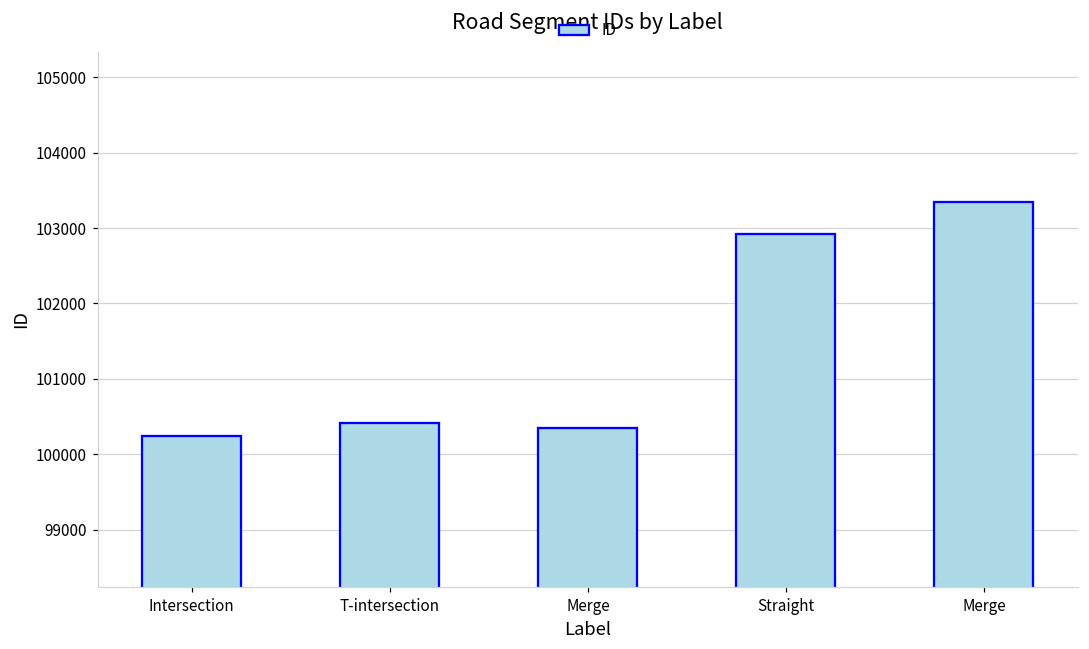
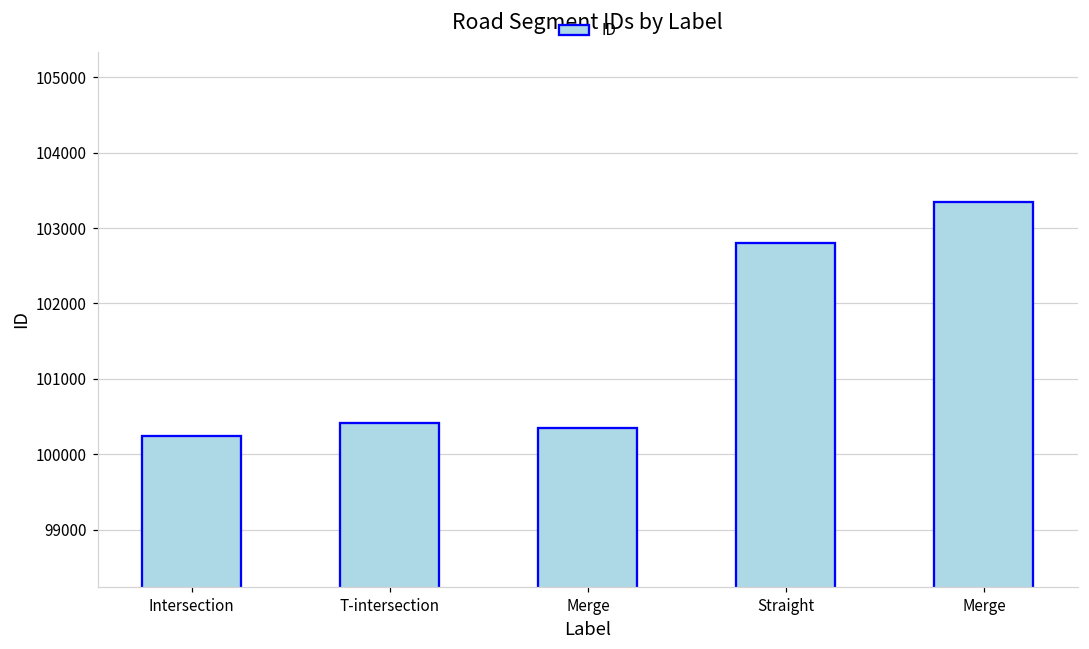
Straight: 102900 -> 102800
